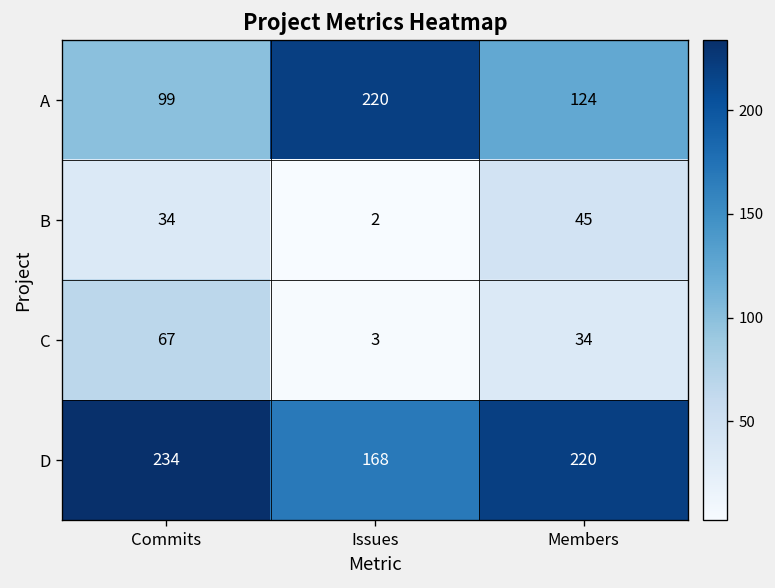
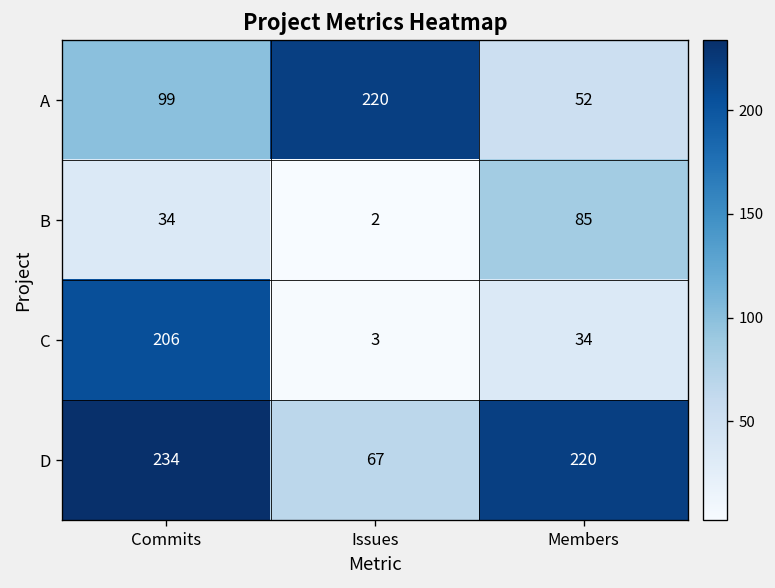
A, Members: 124 -> 52
B, Members: 45 -> 85
C, Commits: 67 -> 206
D, Issues: 168 -> 67
